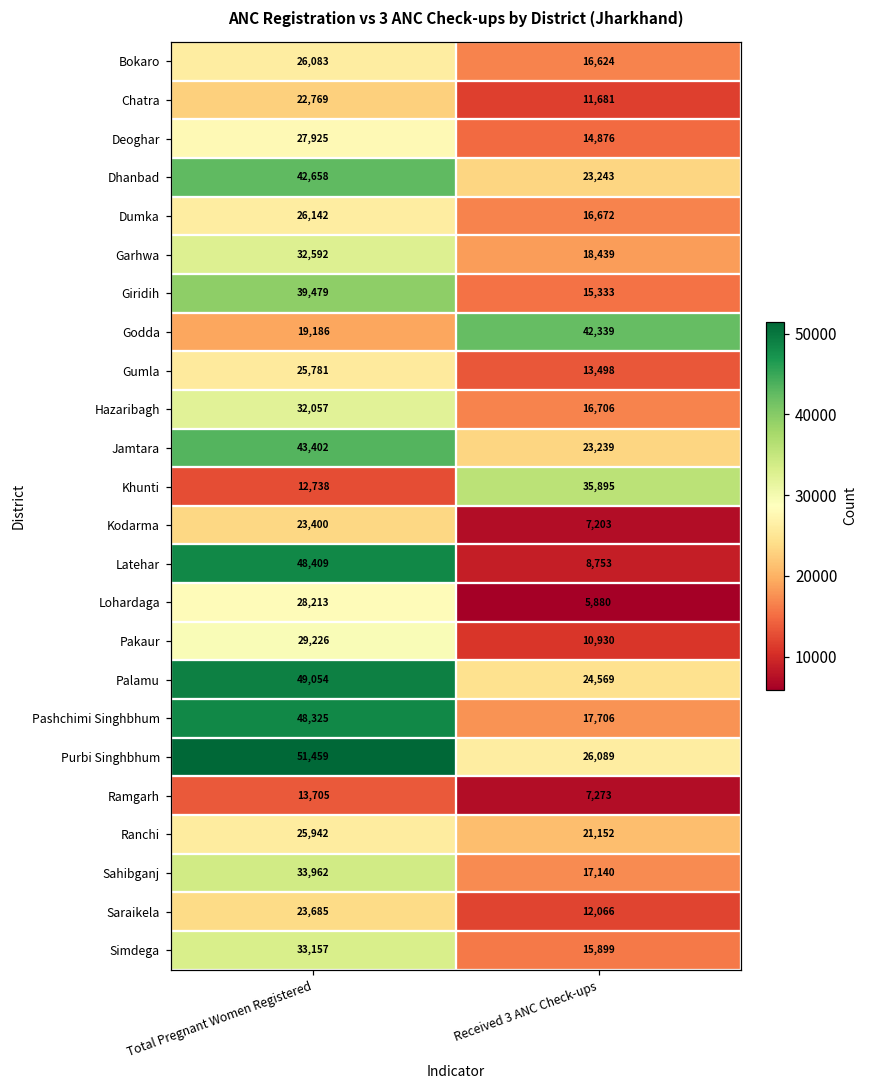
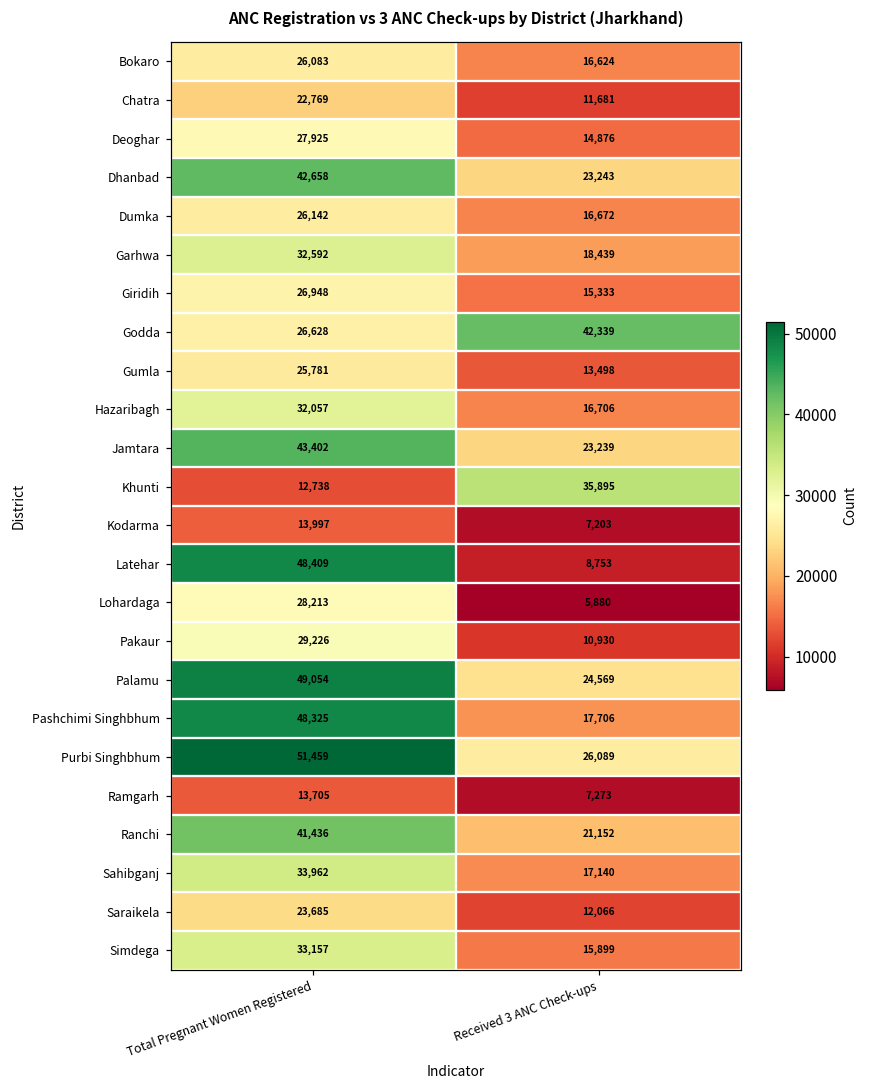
Giridih, Total Pregnant Women Registered: 39,479 -> 26,948
Godda, Total Pregnant Women Registered: 19,186 -> 26,628
Kodarma, Total Pregnant Women Registered: 23,400 -> 13,997
Ranchi, Total Pregnant Women Registered: 25,942 -> 41,436
